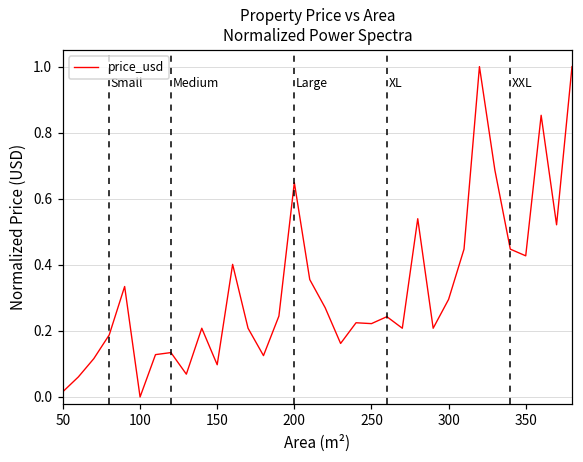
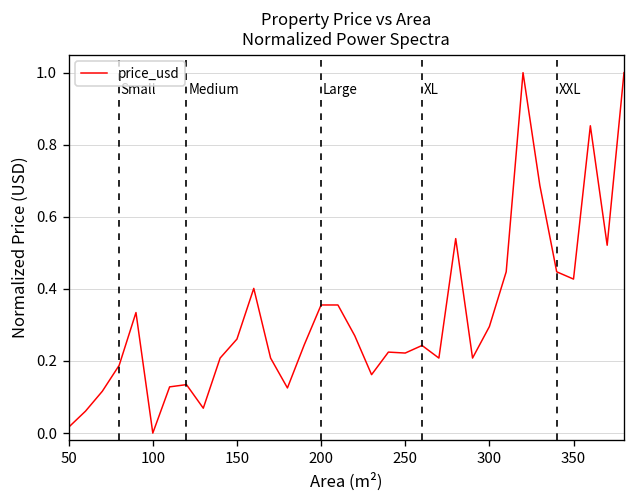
150: 0.10 -> 0.26
200: 0.65 -> 0.36
